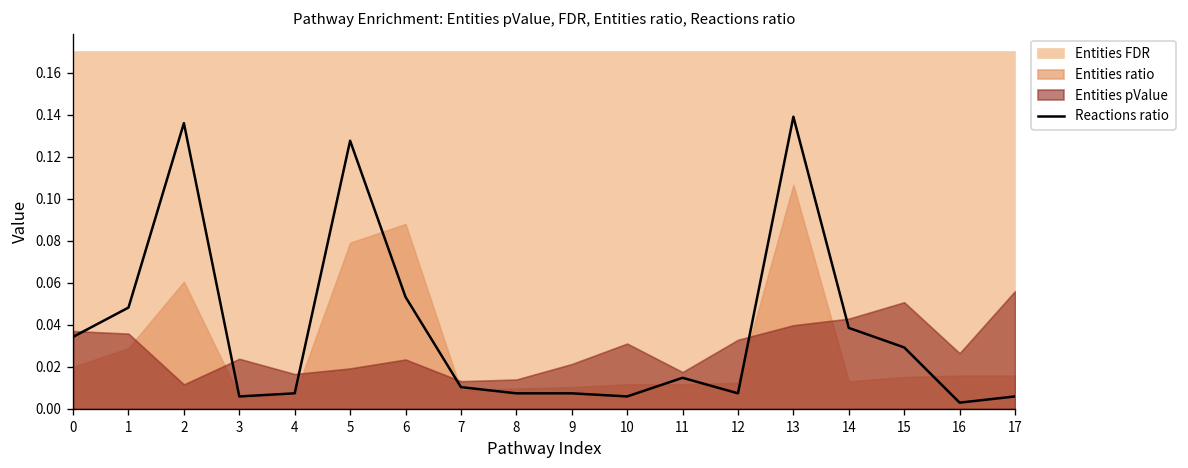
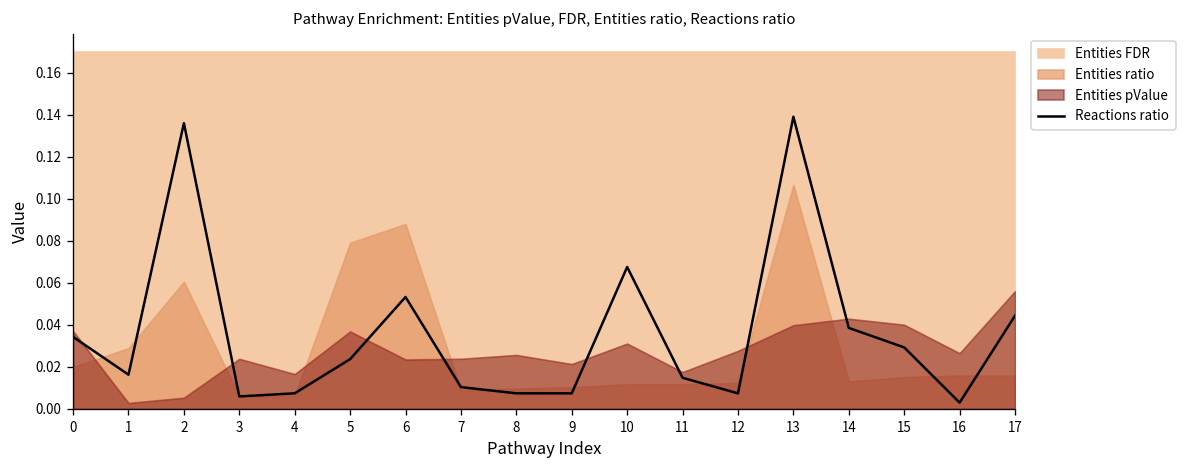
Reactions ratio, 1: 0.048 -> 0.016
Entities pValue, 1: 0.036 -> 0.003
Entities pValue, 2: 0.012 -> 0.005
Reactions ratio, 5: 0.128 -> 0.024
Entities pValue, 5: 0.019 -> 0.037
Entities pValue, 7: 0.013 -> 0.024
Entities pValue, 8: 0.014 -> 0.026
Reactions ratio, 10: 0.006 -> 0.068
Entities pValue, 12: 0.033 -> 0.028
Entities pValue, 15: 0.051 -> 0.040
Reactions ratio, 17: 0.006 -> 0.044
